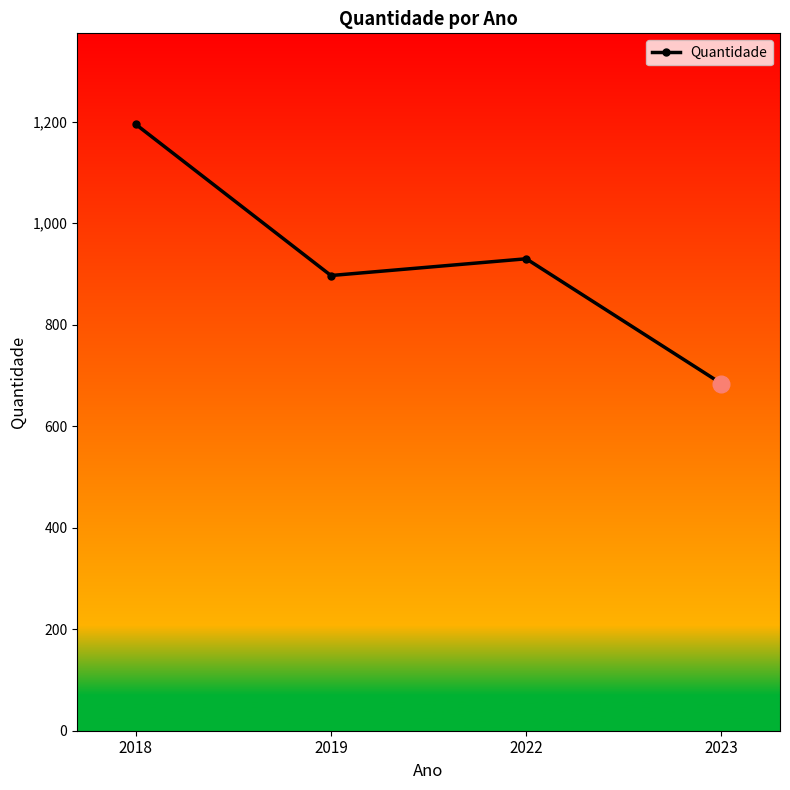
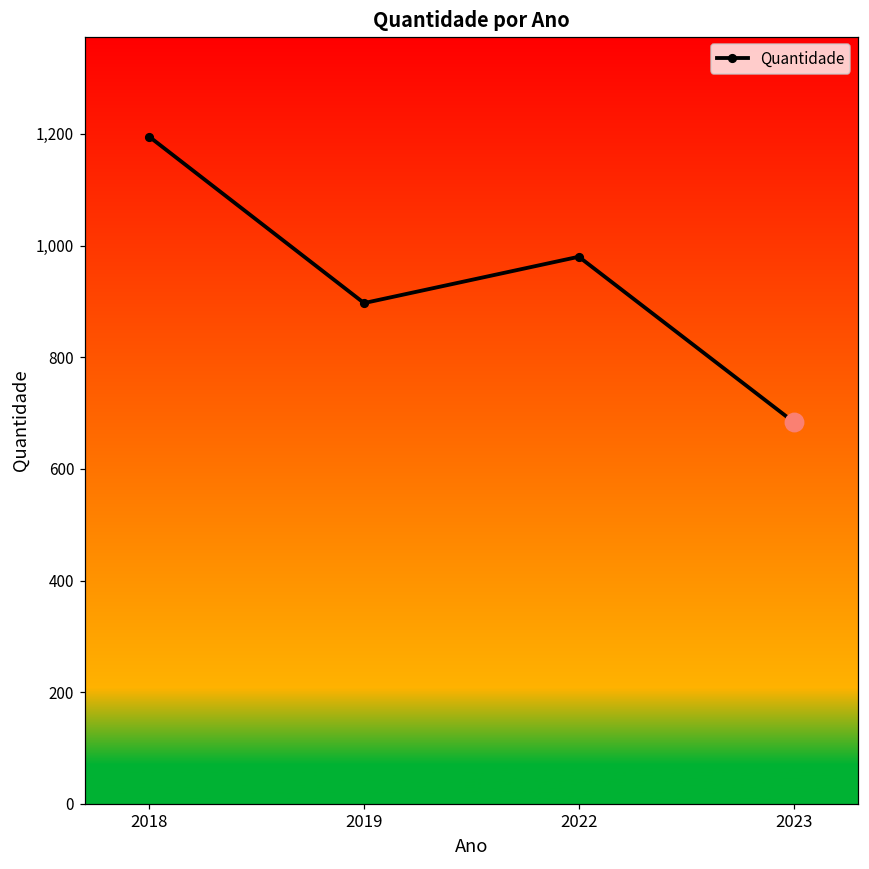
Quantidade, 2022: 930 -> 980
